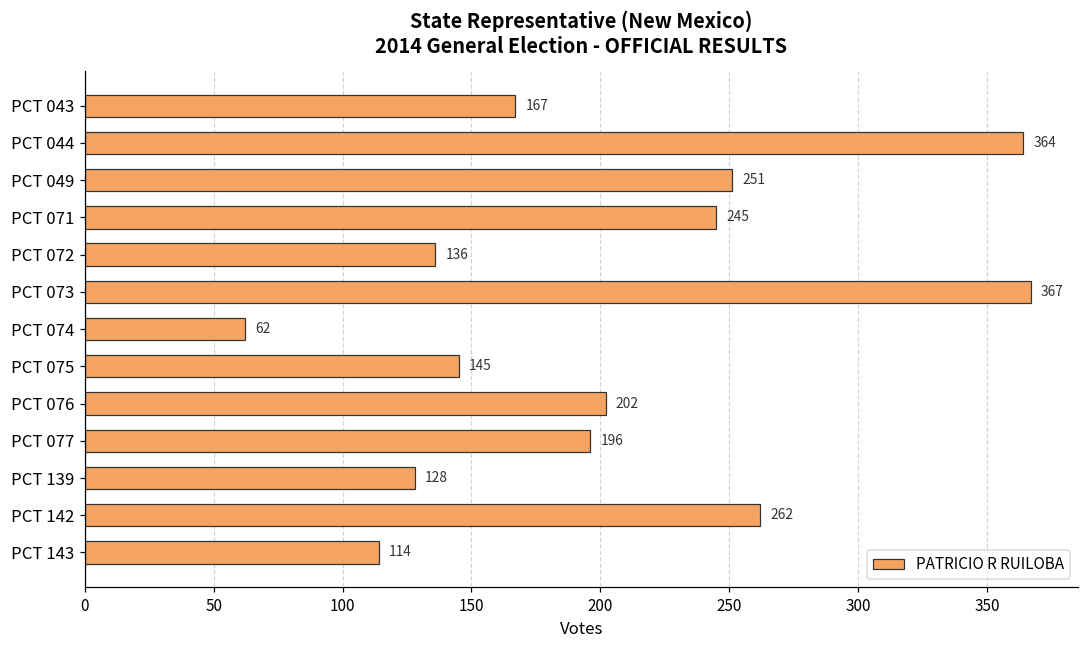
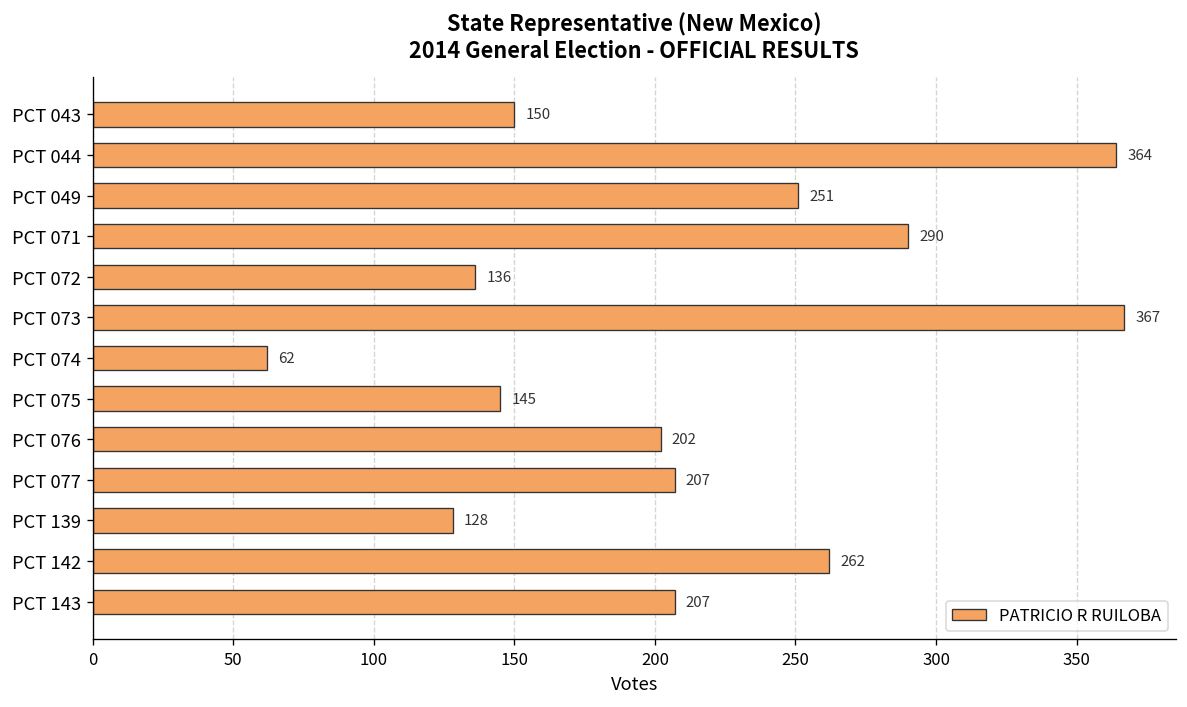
PCT 043: 167 -> 150
PCT 071: 245 -> 290
PCT 077: 196 -> 207
PCT 143: 114 -> 207
